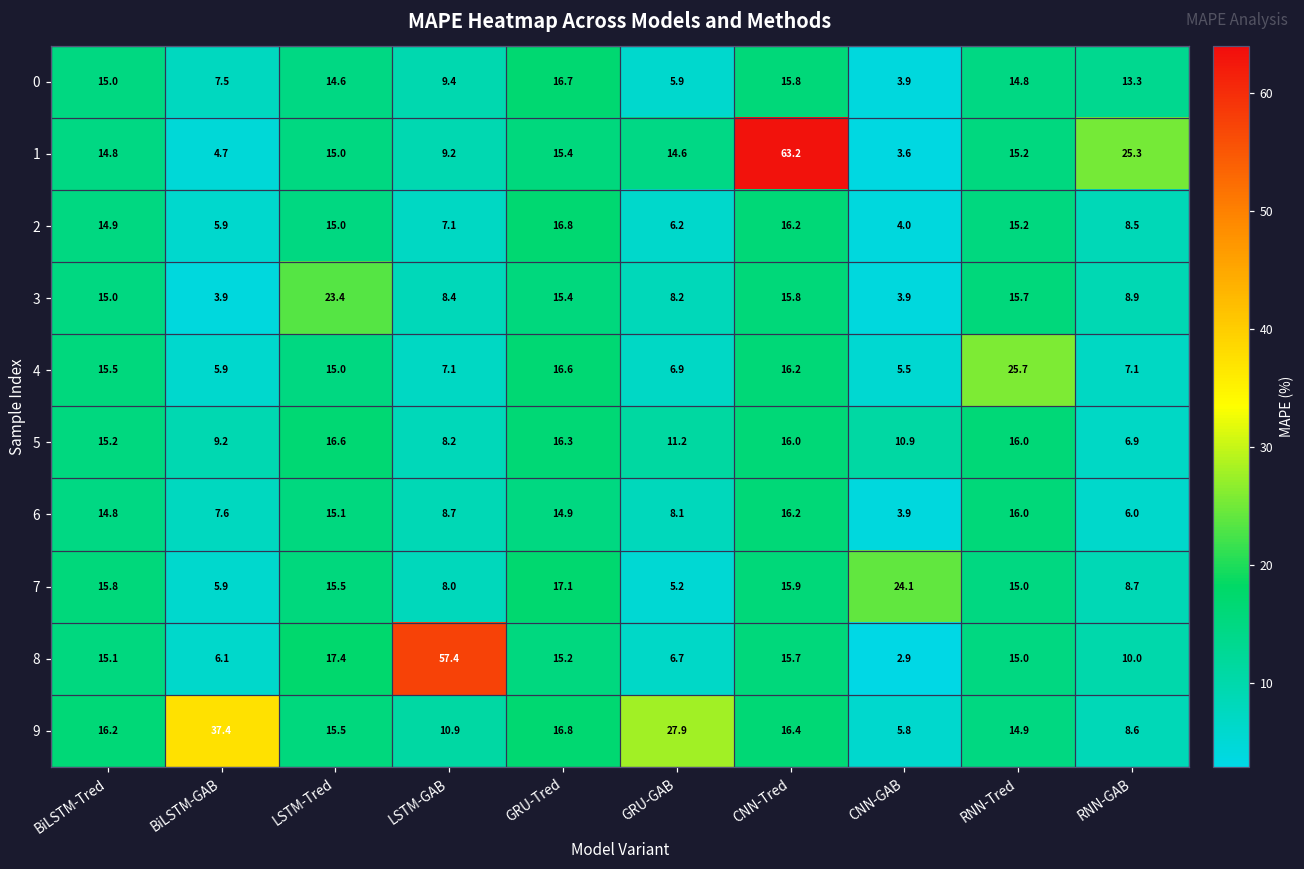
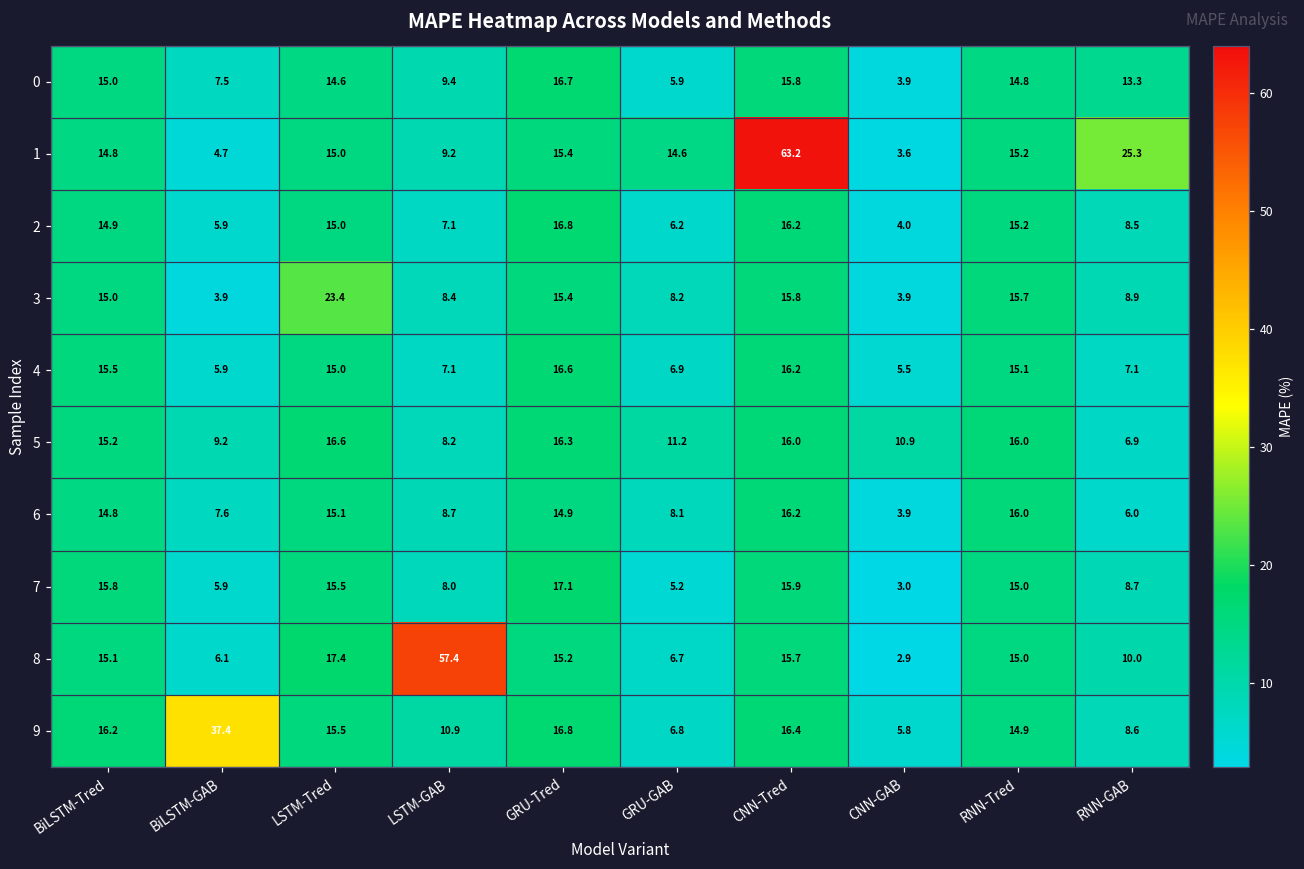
4, RNN-Tred: 25.7 -> 15.1
7, CNN-GAB: 24.1 -> 3.0
9, GRU-GAB: 27.9 -> 6.8
